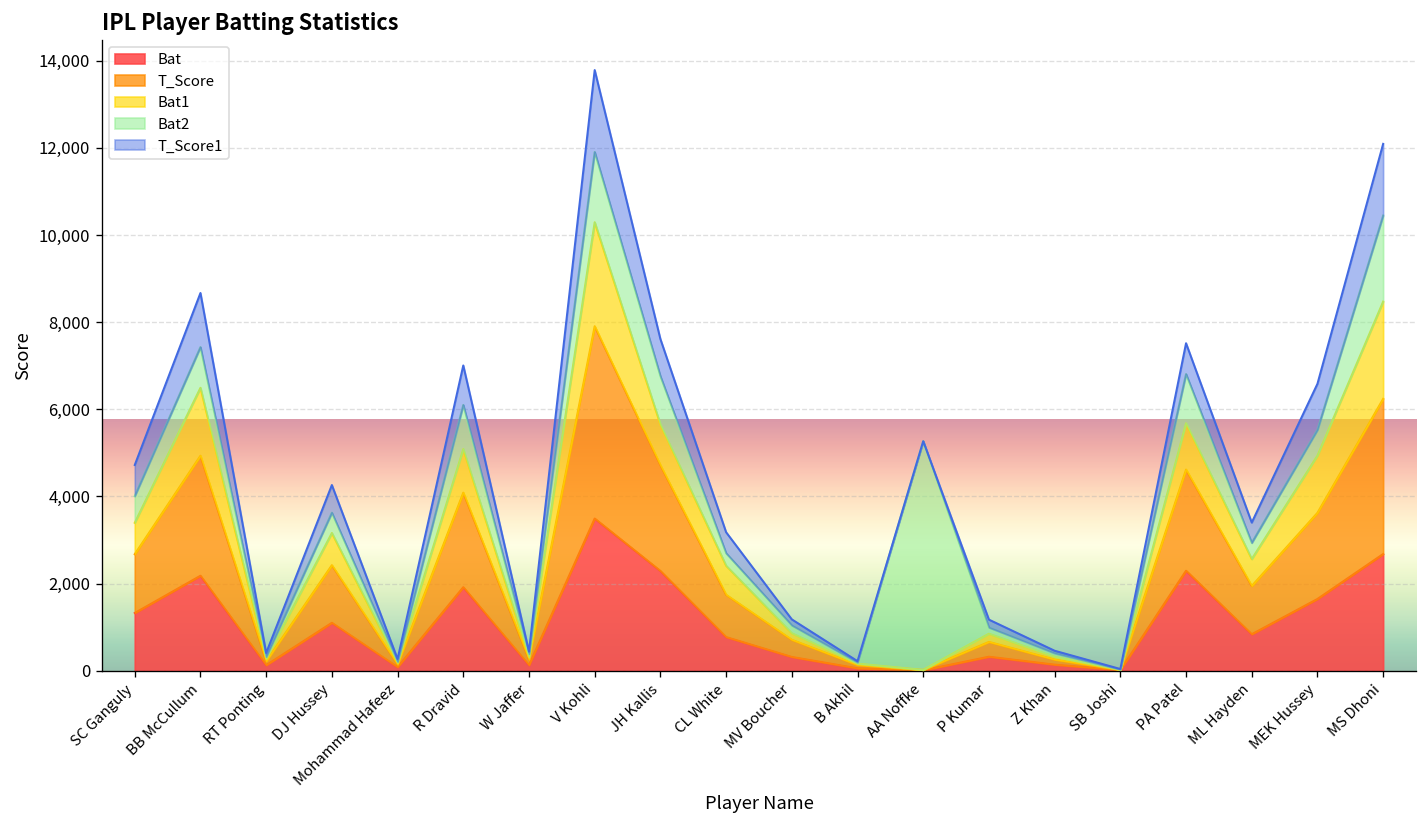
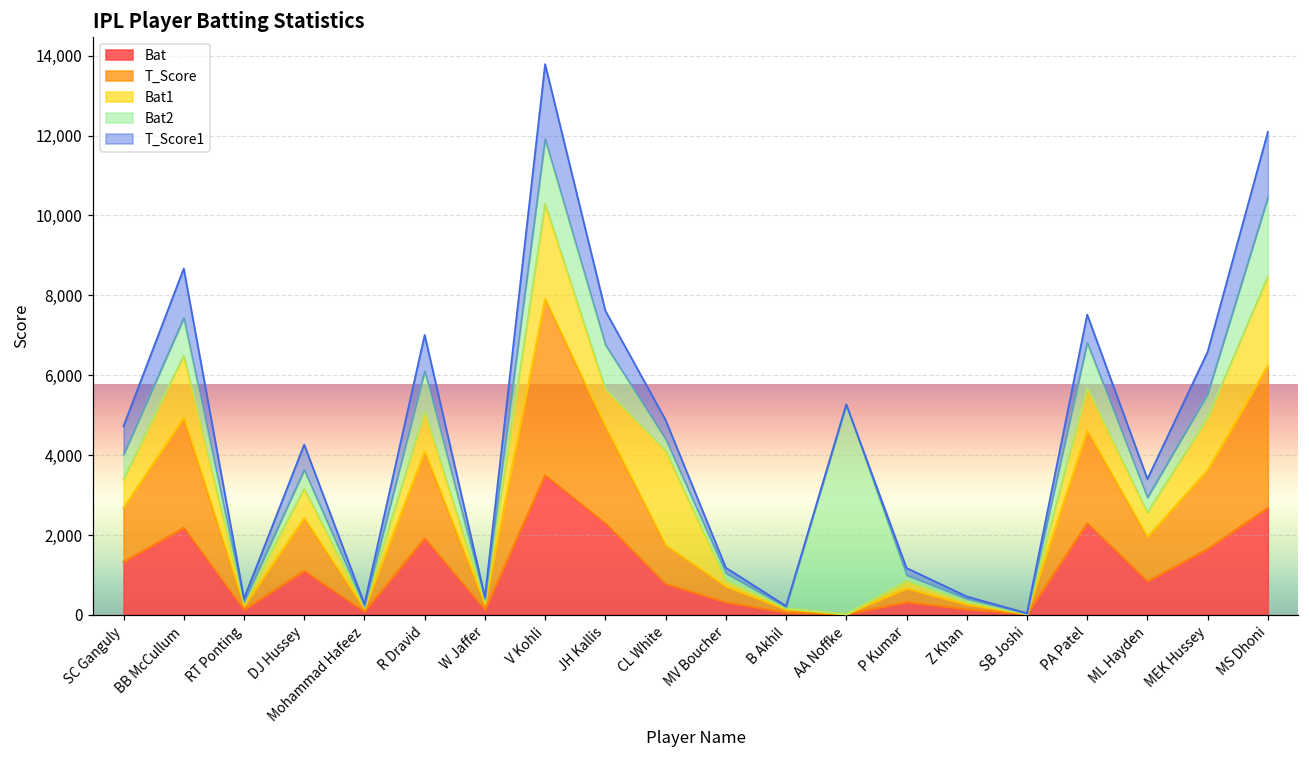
Bat1, CL White: 700 -> 2,400
